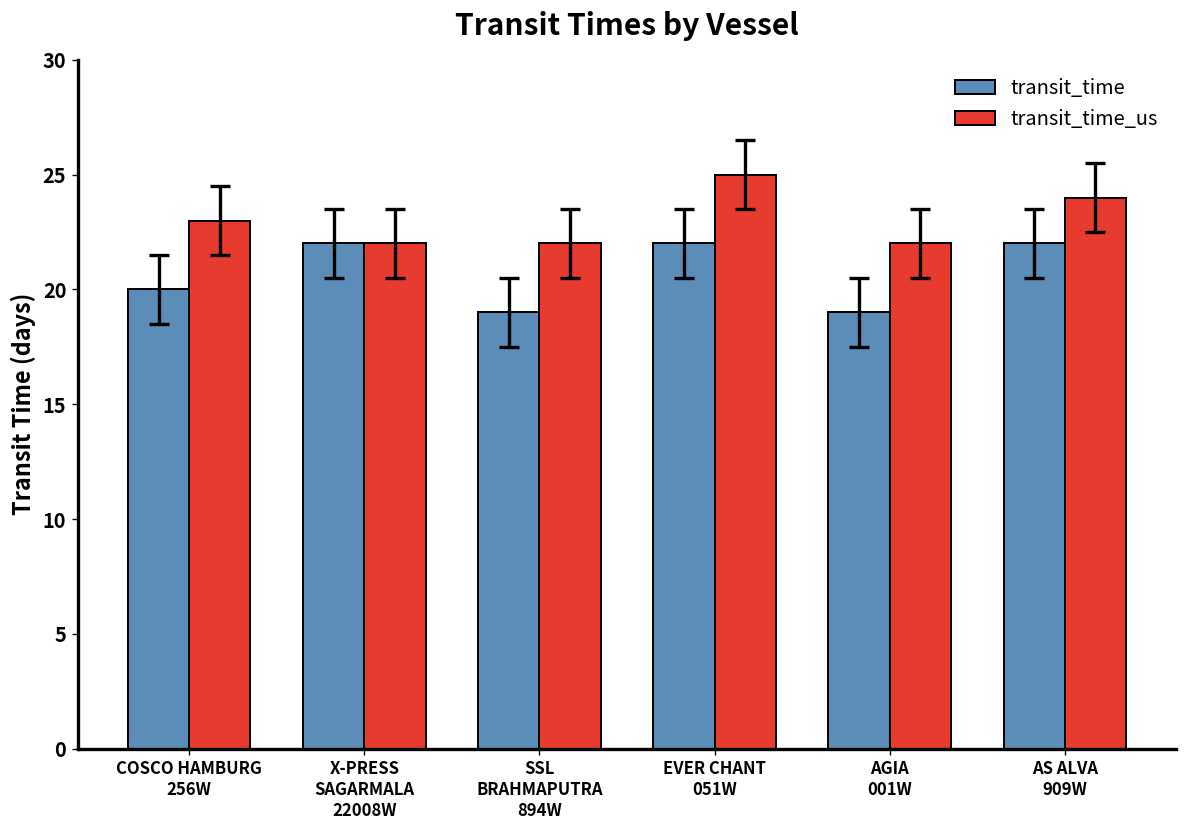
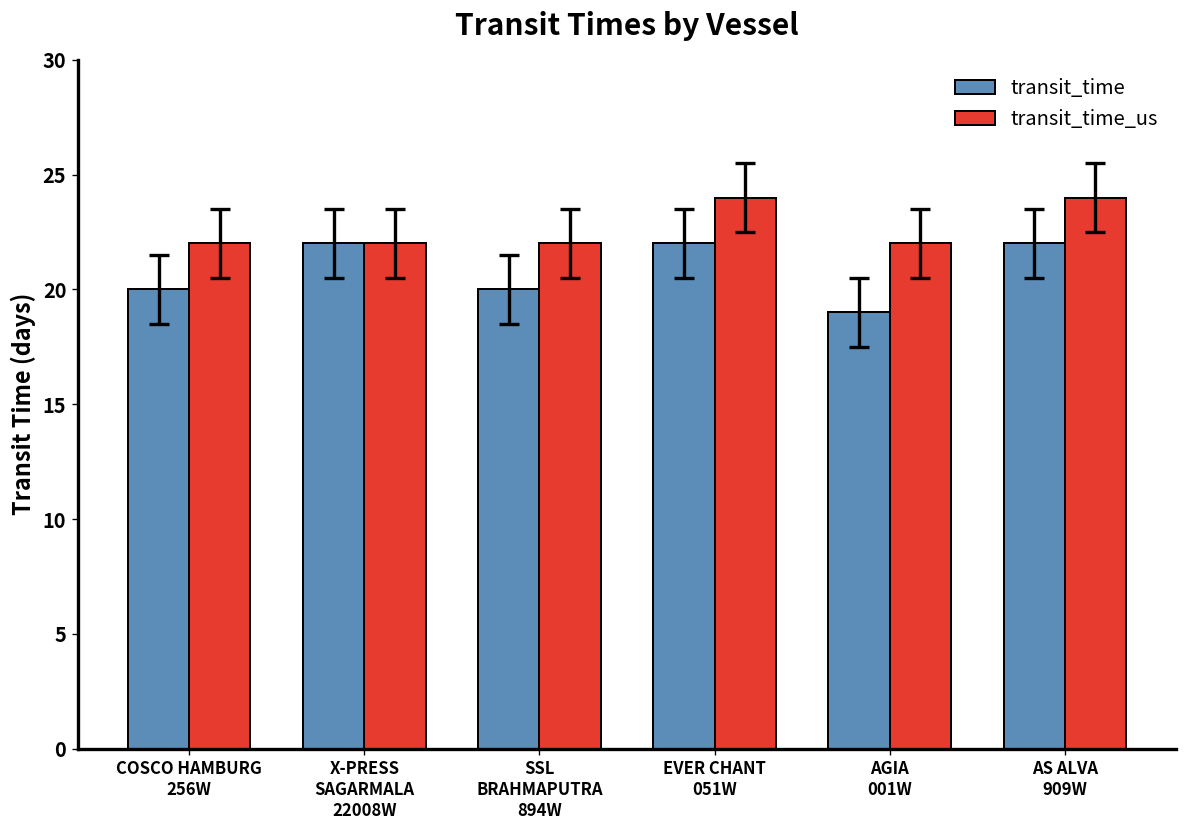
transit_time_us, COSCO HAMBURG 256W: 23 -> 22
transit_time, SSL BRAHMAPUTRA 894W: 19 -> 20
transit_time_us, EVER CHANT 051W: 25 -> 24
